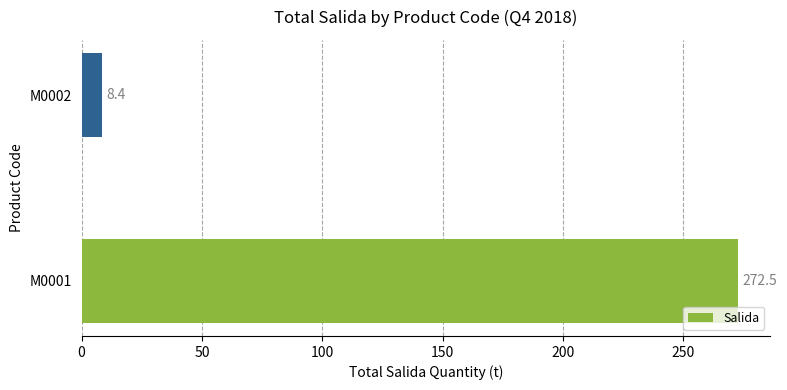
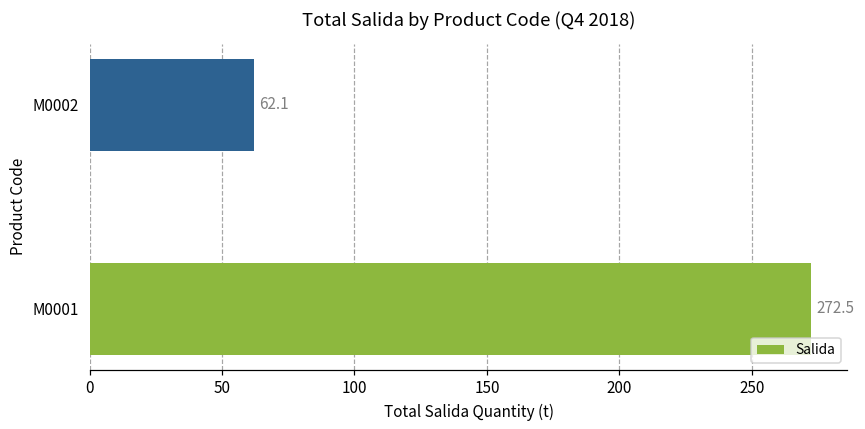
M0002: 8.4 -> 62.1
